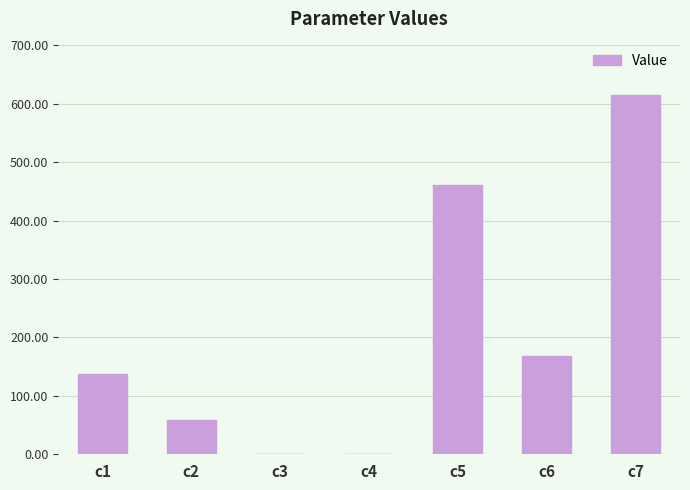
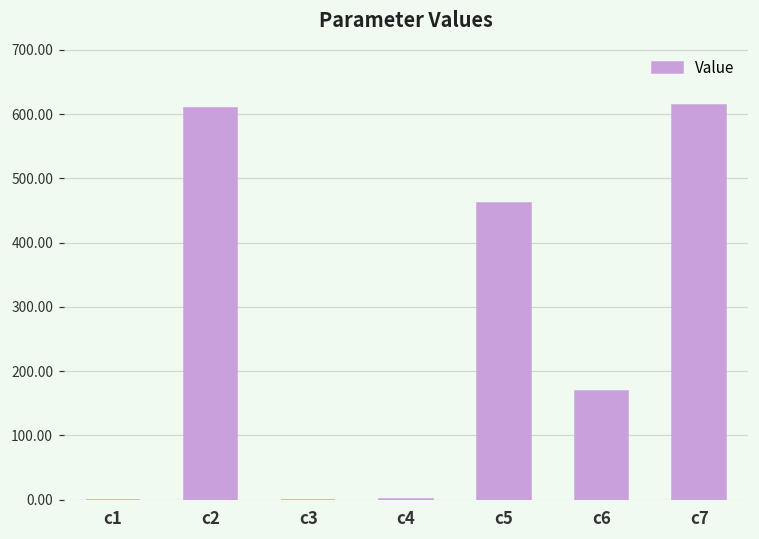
c1: 140 -> 0
c2: 60 -> 610
